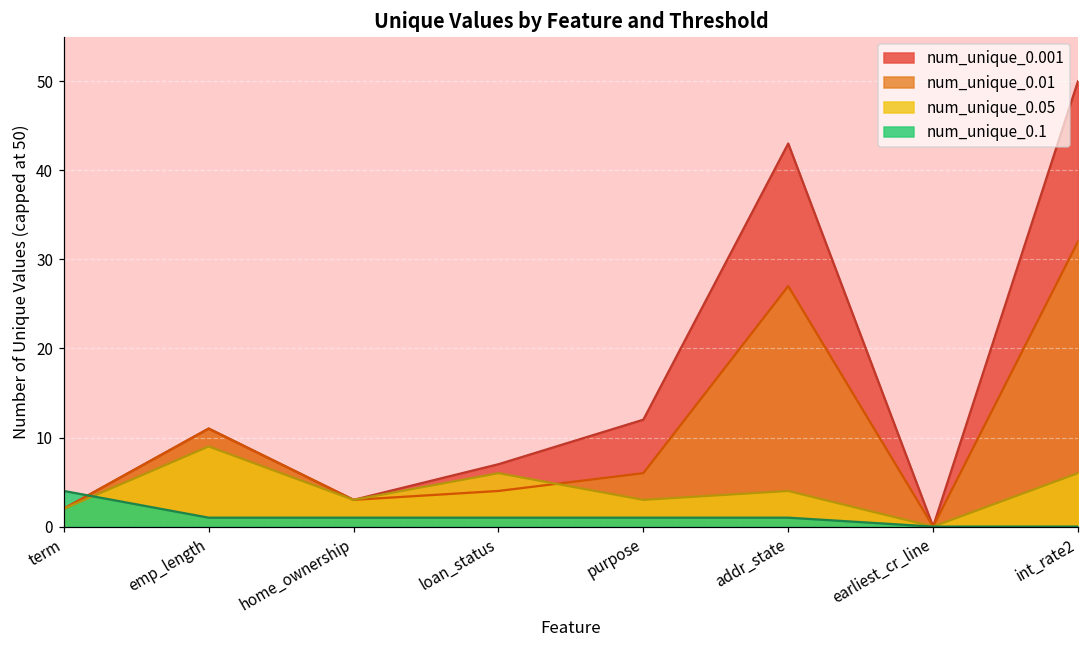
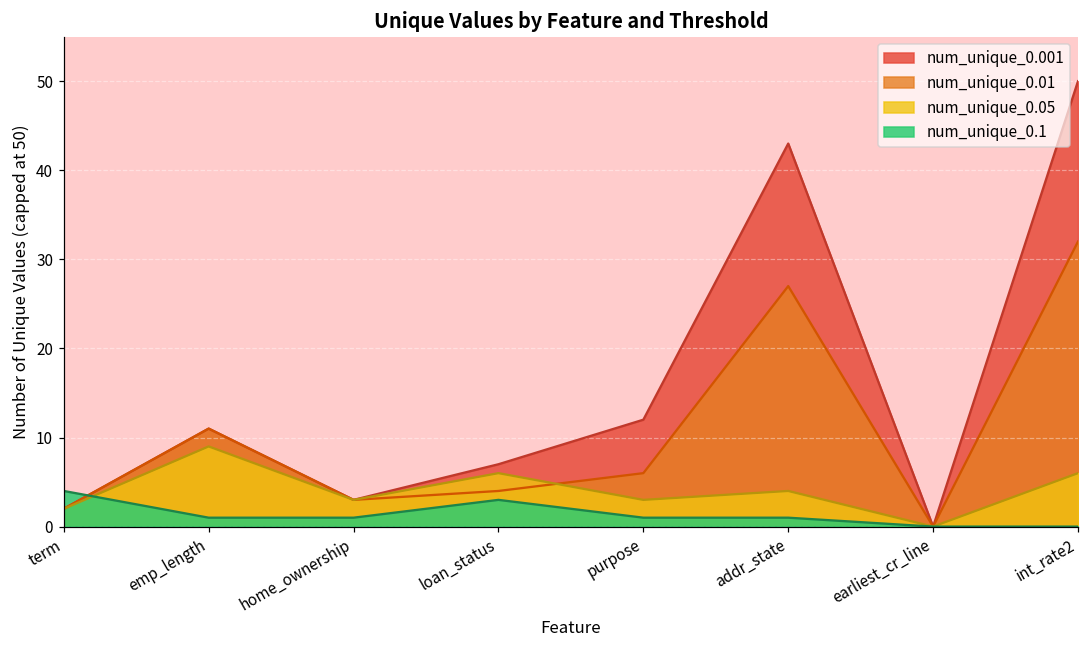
num_unique_0.1, loan_status: 1 -> 3
